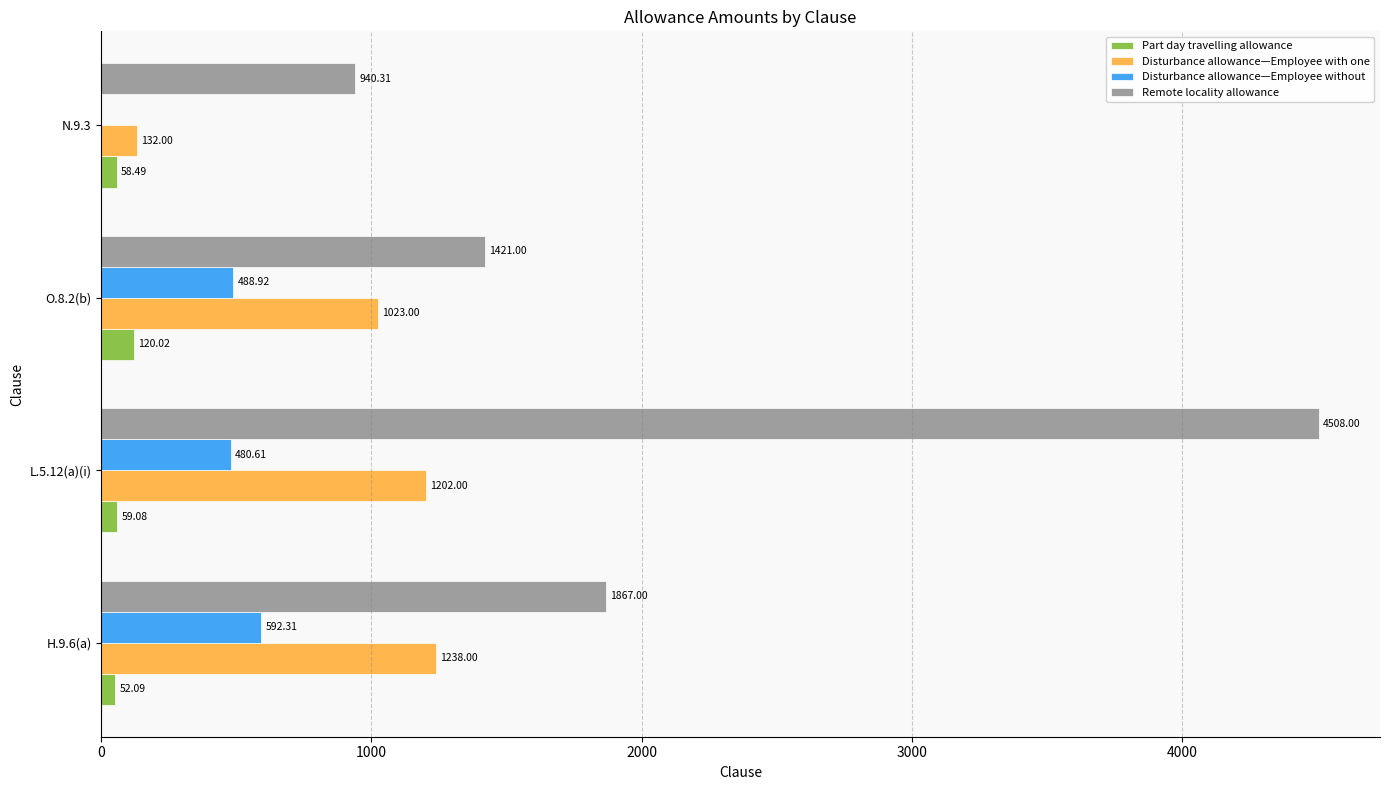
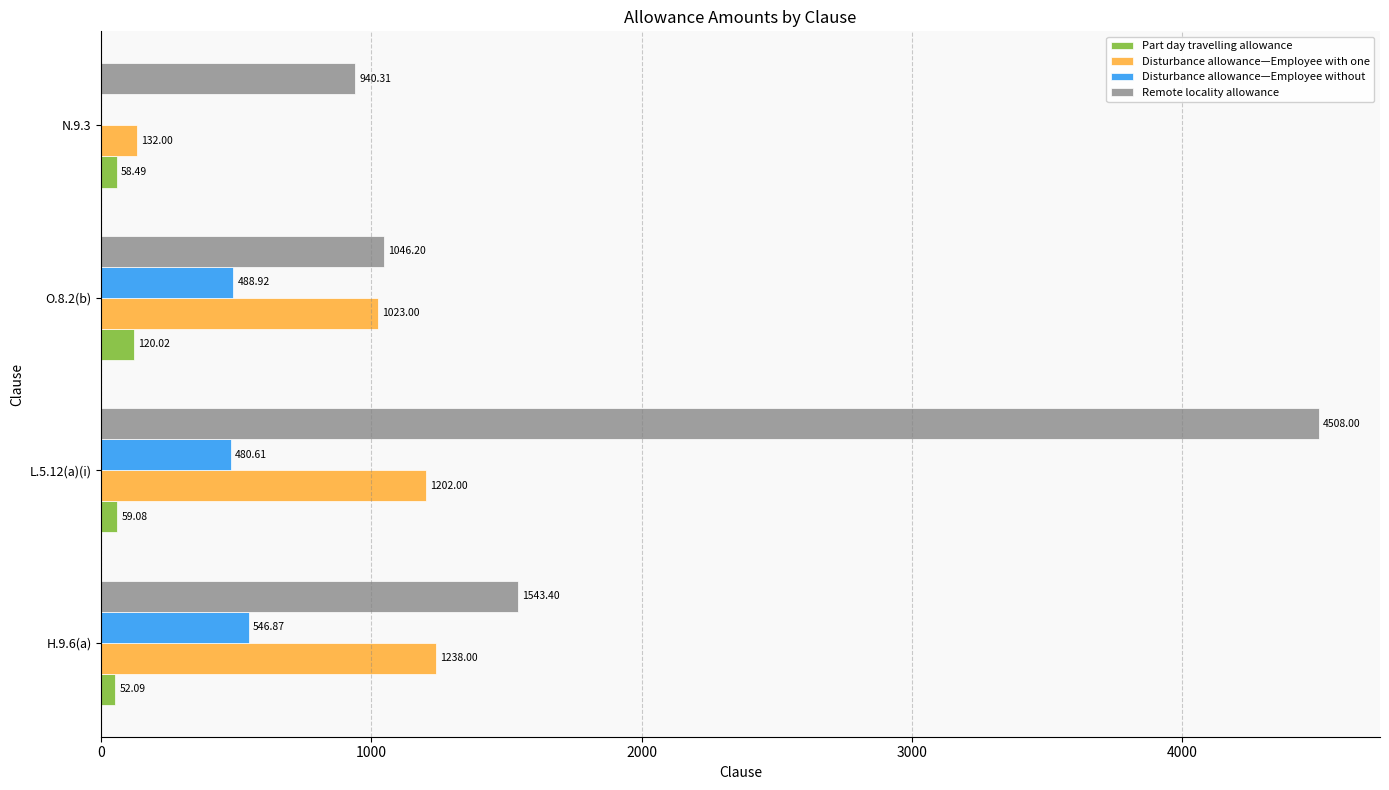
Remote locality allowance, O.8.2(b): 1421.00 -> 1046.20
Remote locality allowance, H.9.6(a): 1867.00 -> 1543.40
Disturbance allowance—Employee without, H.9.6(a): 592.31 -> 546.87
